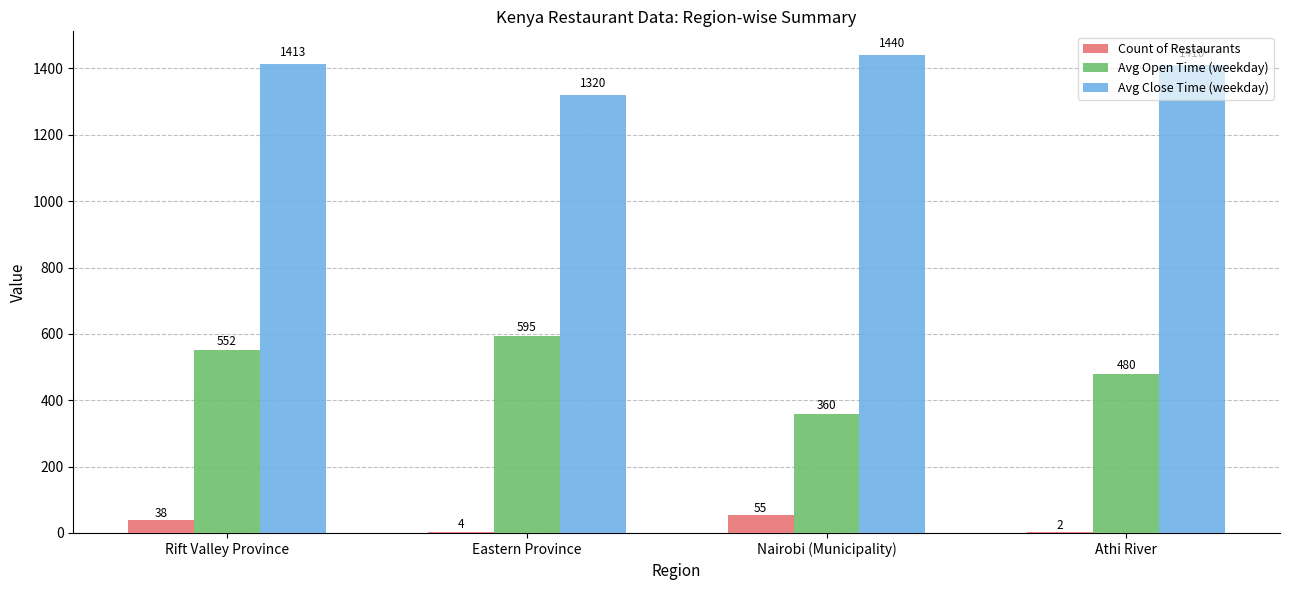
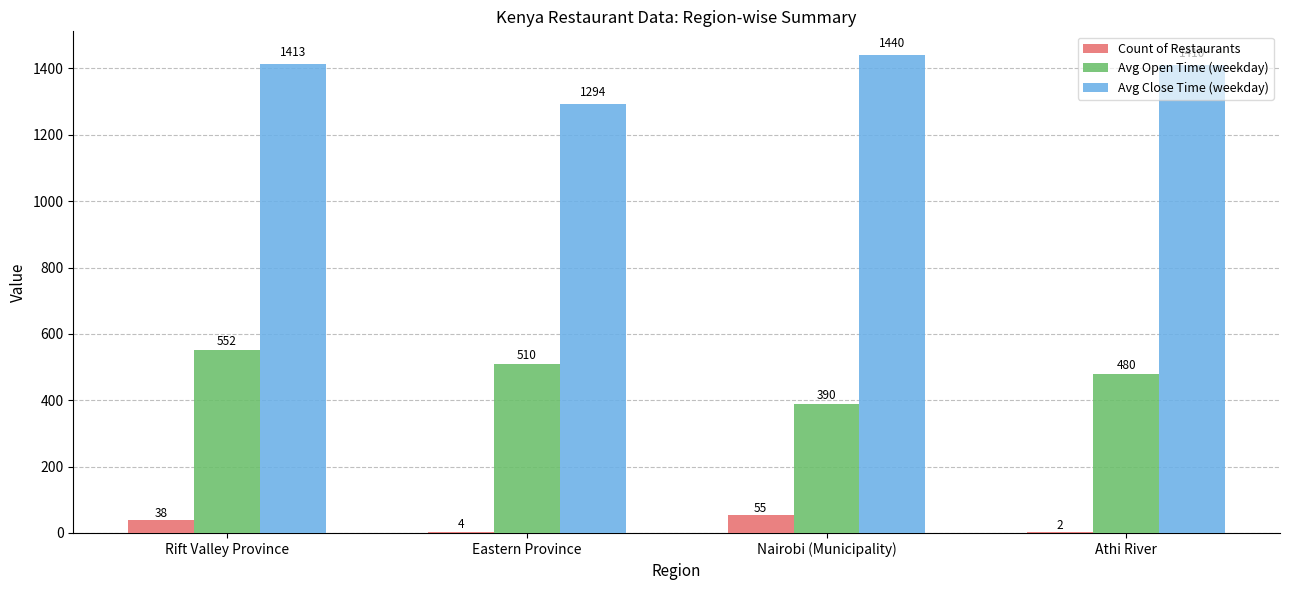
Avg Open Time (weekday), Eastern Province: 595 -> 510
Avg Close Time (weekday), Eastern Province: 1320 -> 1294
Avg Open Time (weekday), Nairobi (Municipality): 360 -> 390
